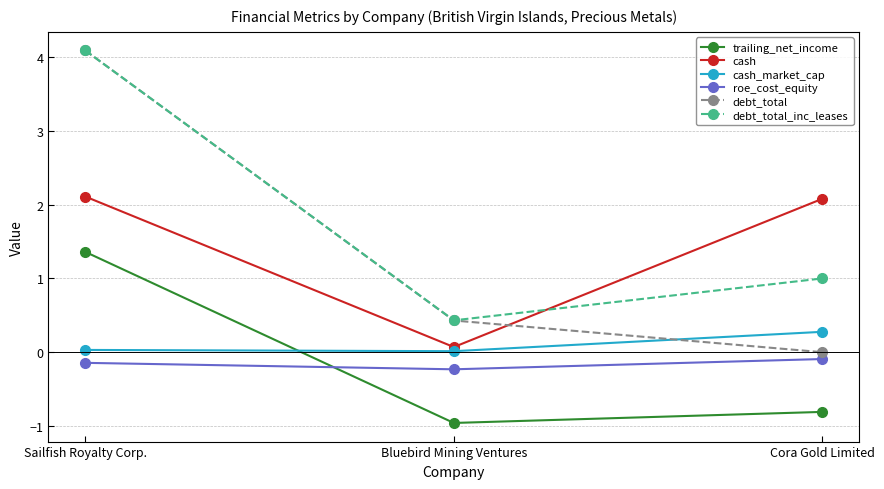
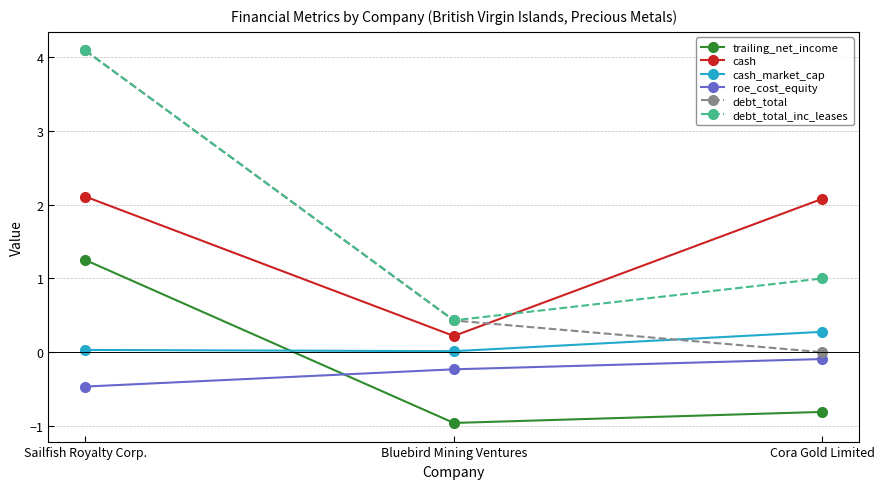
trailing_net_income, Sailfish Royalty Corp.: 1.4 -> 1.3
roe_cost_equity, Sailfish Royalty Corp.: -0.1 -> -0.5
cash, Bluebird Mining Ventures: 0.1 -> 0.2
